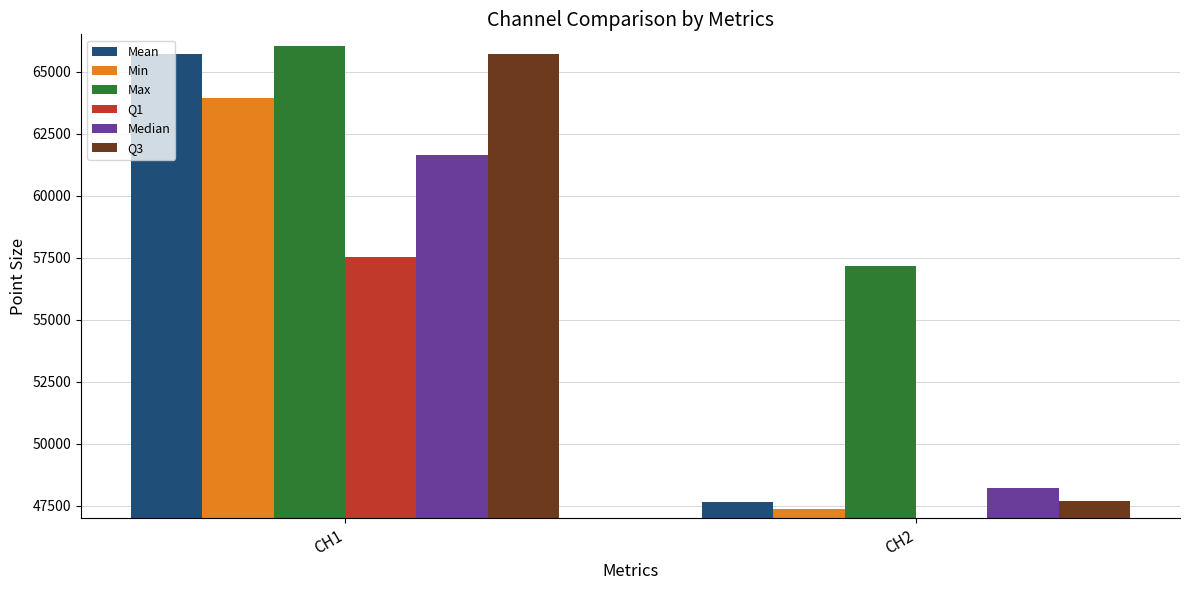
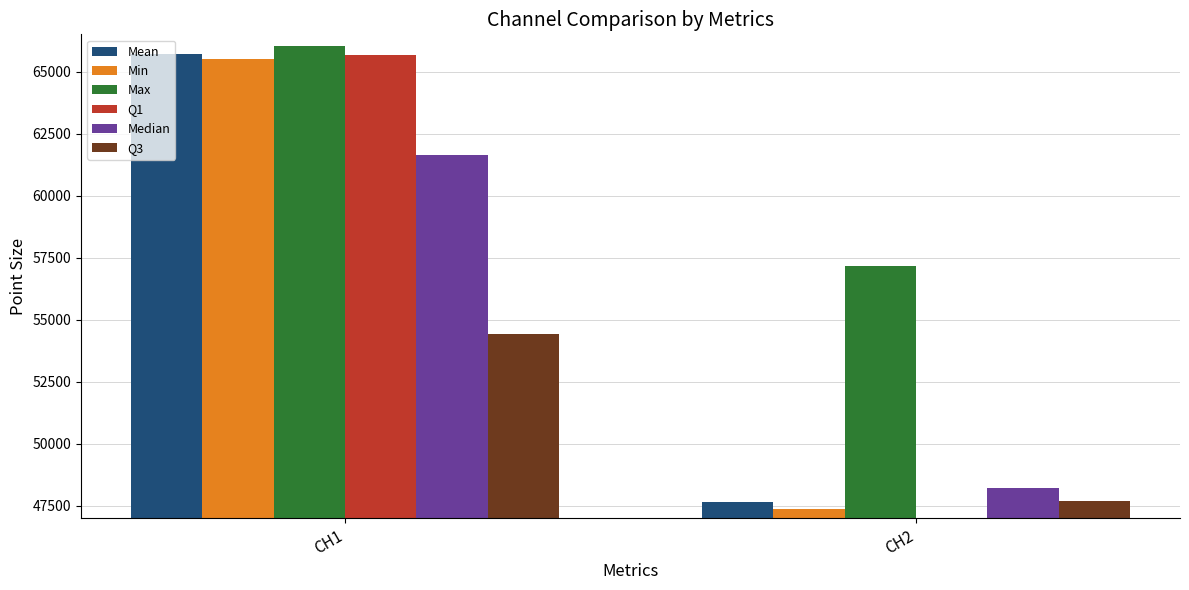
Min, CH1: 63900 -> 65500
Q1, CH1: 57500 -> 65700
Q3, CH1: 65700 -> 54400
